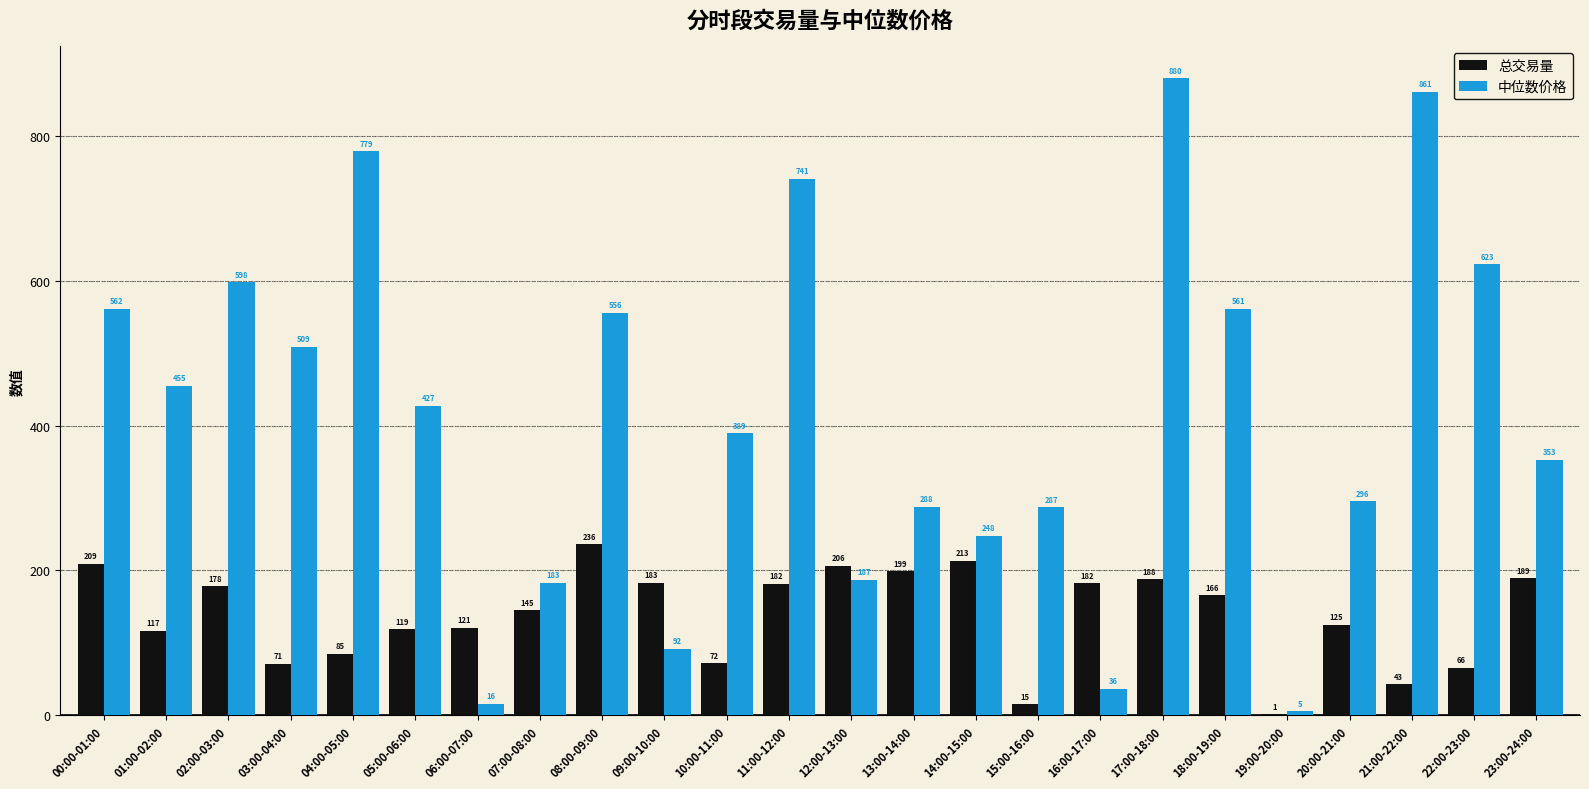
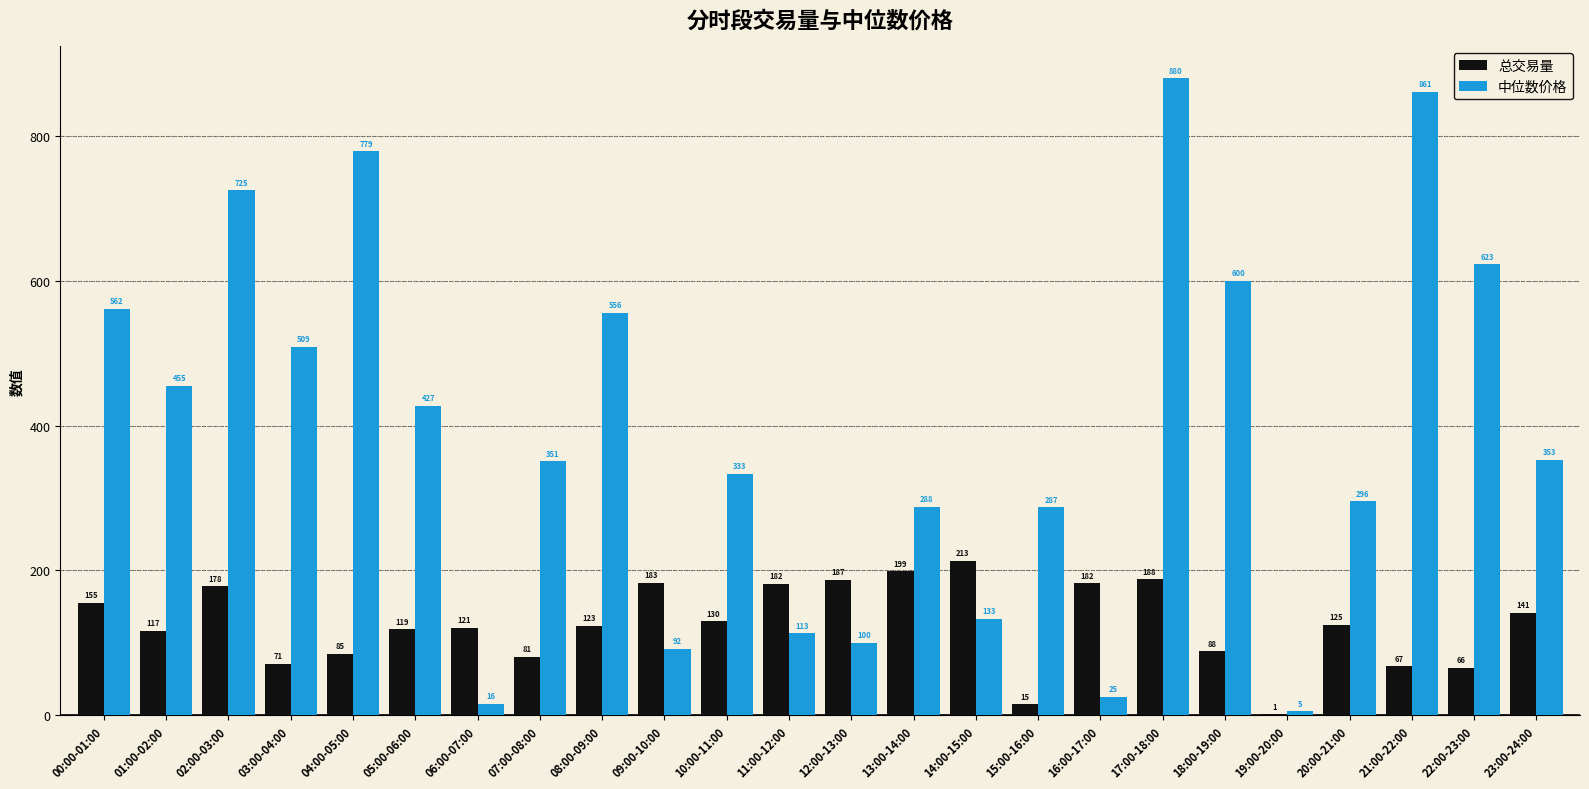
总交易量, 00:00-01:00: 209 -> 155
中位数价格, 02:00-03:00: 598 -> 725
总交易量, 07:00-08:00: 145 -> 81
中位数价格, 07:00-08:00: 183 -> 351
总交易量, 08:00-09:00: 236 -> 123
总交易量, 10:00-11:00: 72 -> 130
中位数价格, 10:00-11:00: 389 -> 333
中位数价格, 11:00-12:00: 741 -> 113
总交易量, 12:00-13:00: 206 -> 187
中位数价格, 12:00-13:00: 187 -> 100
中位数价格, 14:00-15:00: 248 -> 133
中位数价格, 16:00-17:00: 36 -> 25
总交易量, 18:00-19:00: 166 -> 88
中位数价格, 18:00-19:00: 561 -> 600
总交易量, 21:00-22:00: 43 -> 67
总交易量, 23:00-24:00: 189 -> 141
